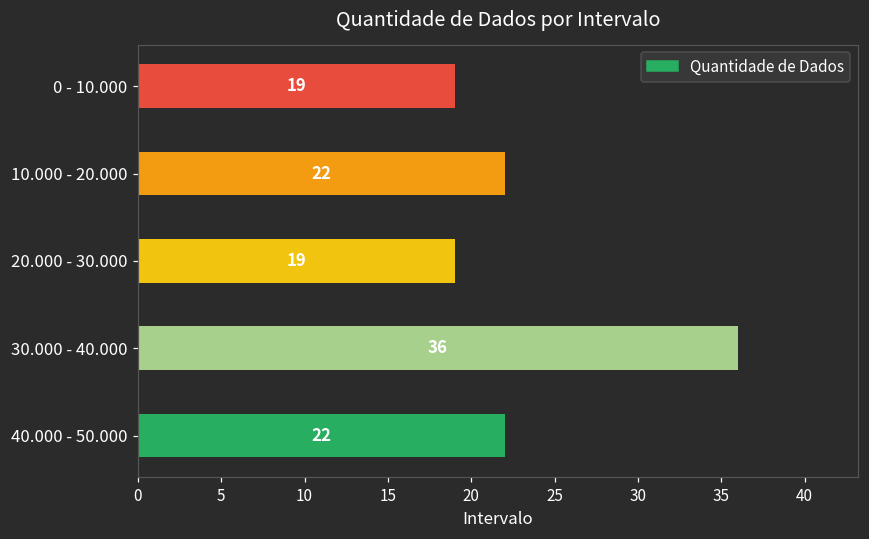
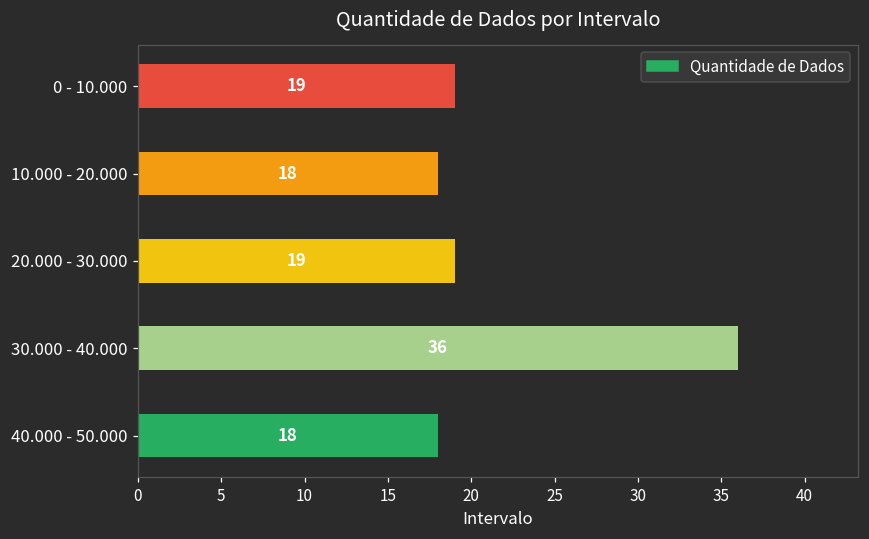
10.000 - 20.000: 22 -> 18
40.000 - 50.000: 22 -> 18
